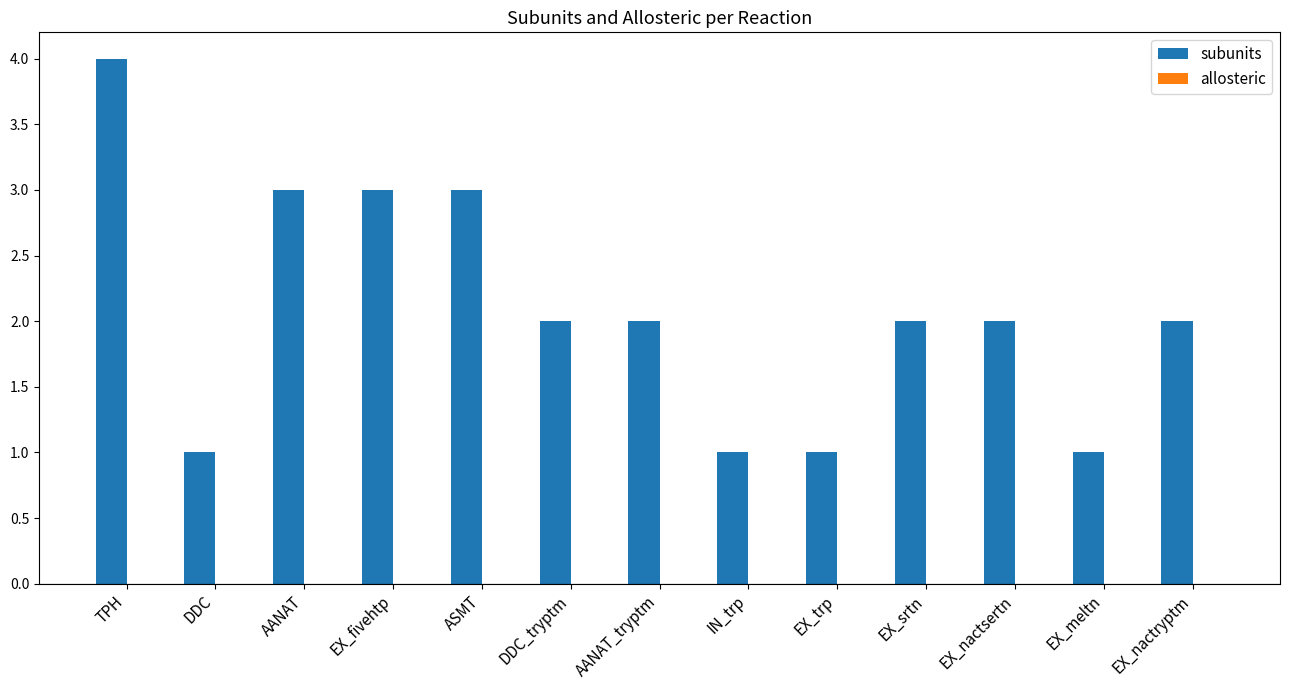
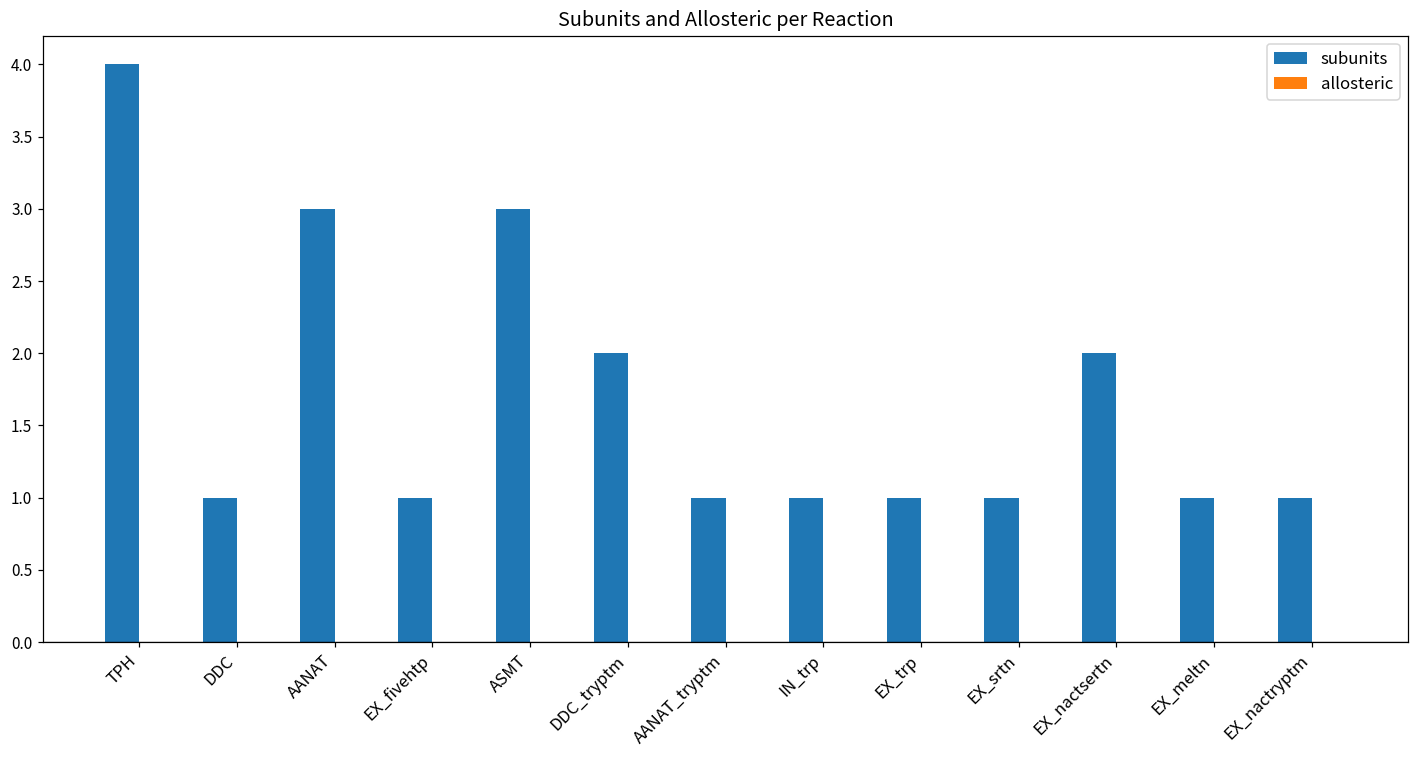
subunits, EX_fivehtp: 3 -> 1
subunits, AANAT_tryptm: 2 -> 1
subunits, EX_srtn: 2 -> 1
subunits, EX_nactryptm: 2 -> 1
